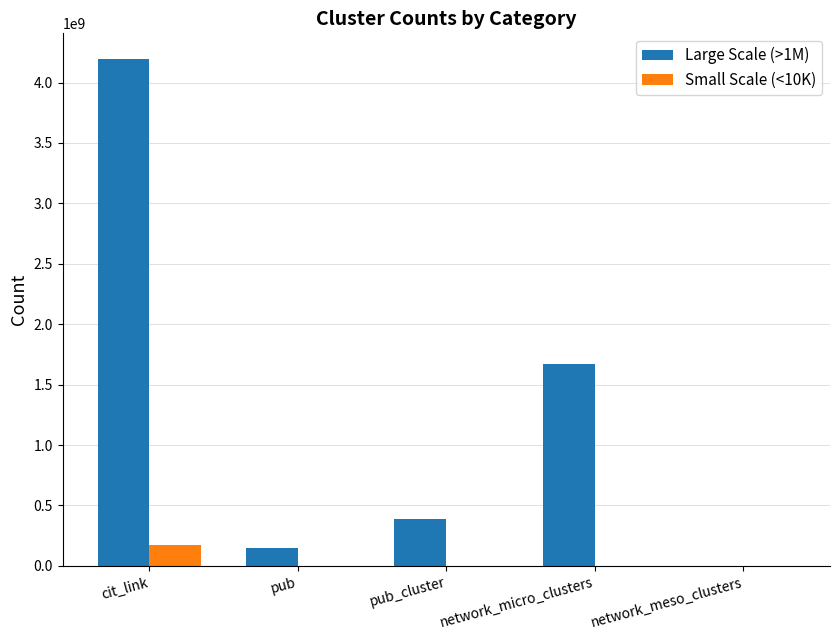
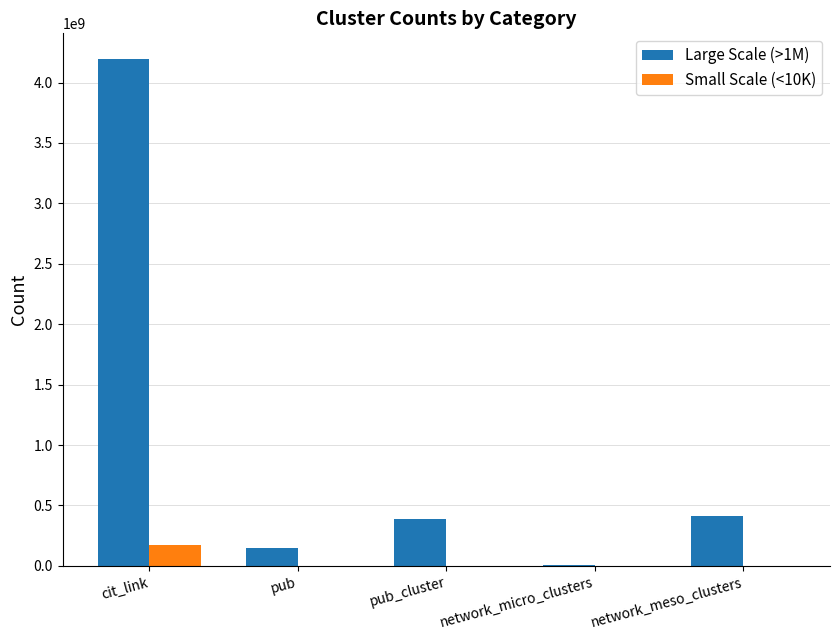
Large Scale (>1M), network_micro_clusters: 1670000000 -> 10000000
Large Scale (>1M), network_meso_clusters: 0 -> 420000000
